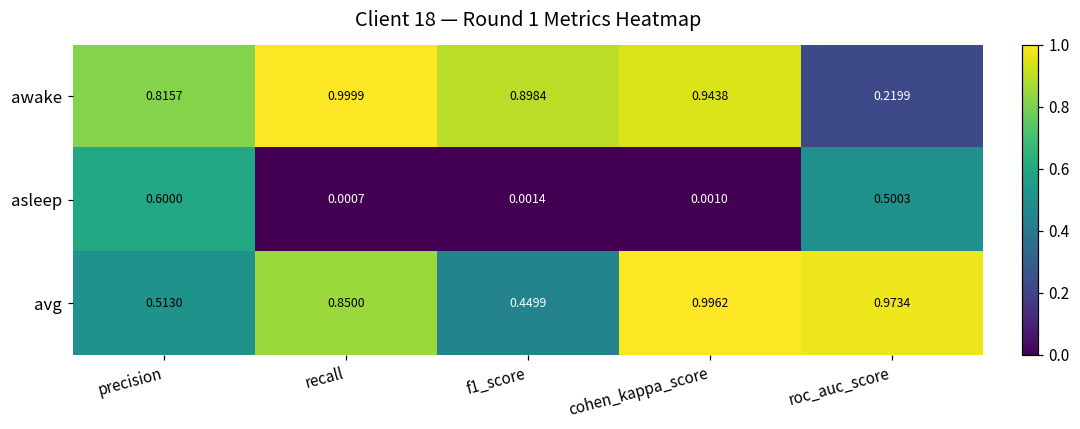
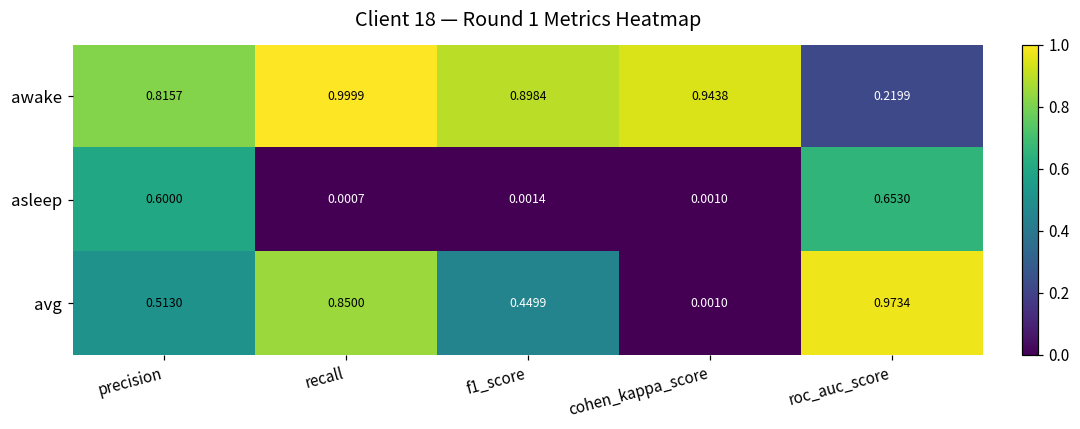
asleep, roc_auc_score: 0.5003 -> 0.6530
avg, cohen_kappa_score: 0.9962 -> 0.0010
